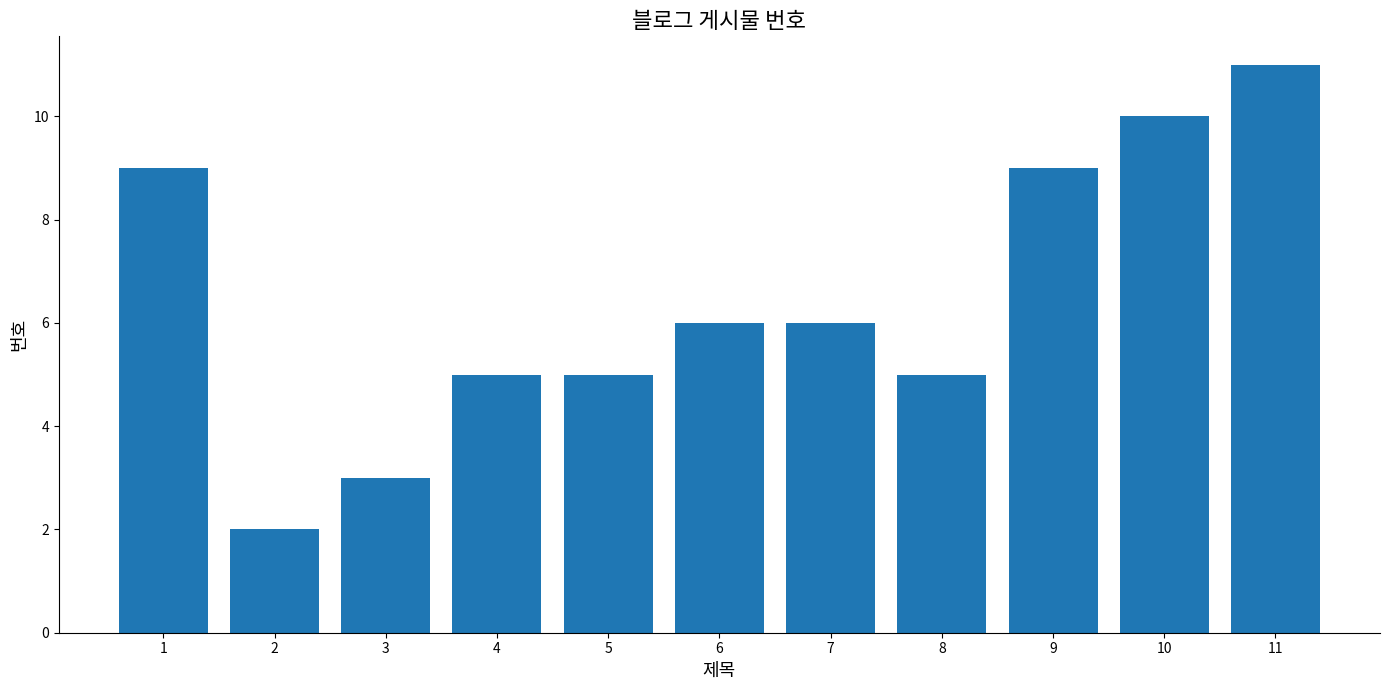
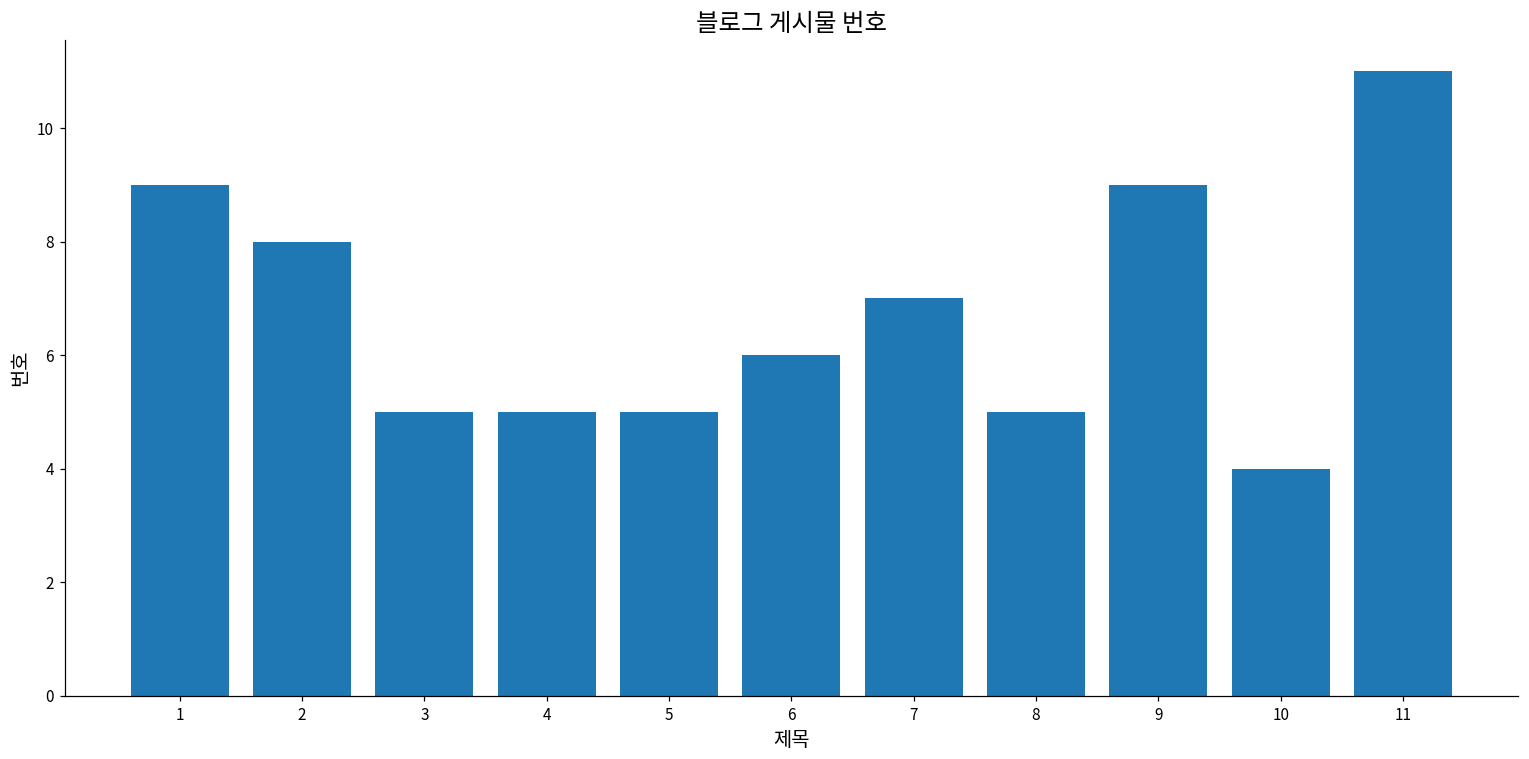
2: 2 -> 8
3: 3 -> 5
7: 6 -> 7
10: 10 -> 4
